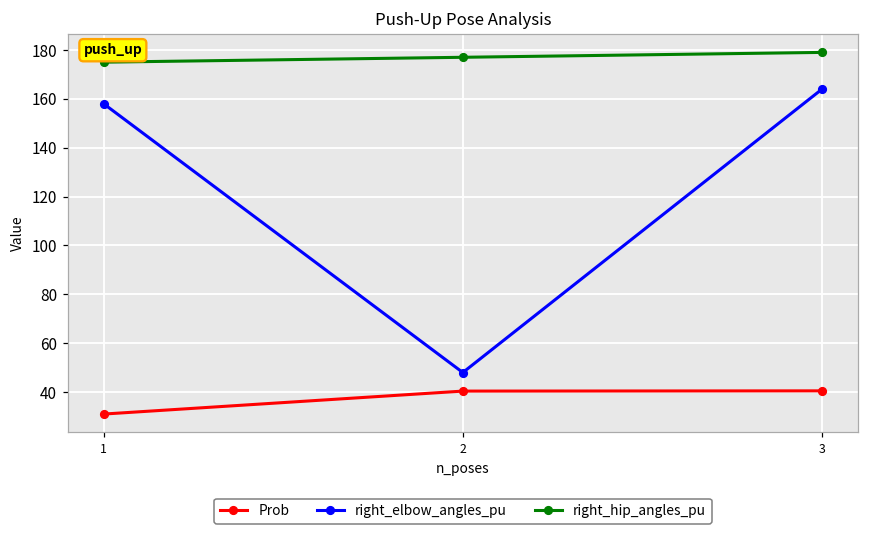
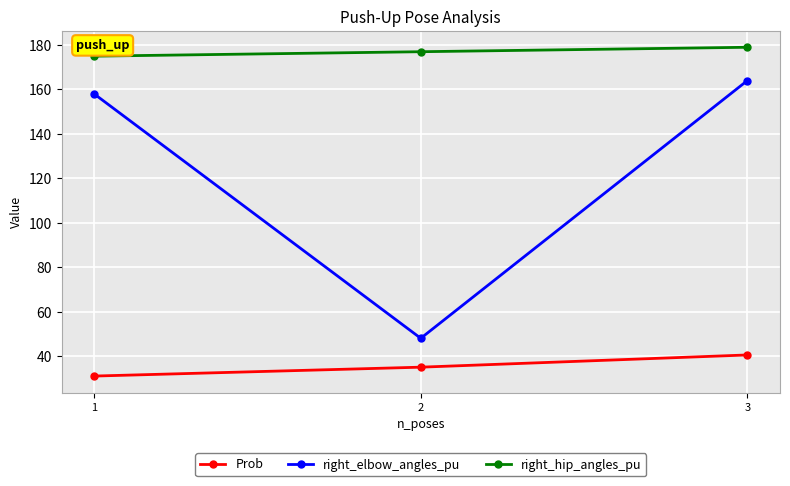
Prob, 2: 40 -> 35
